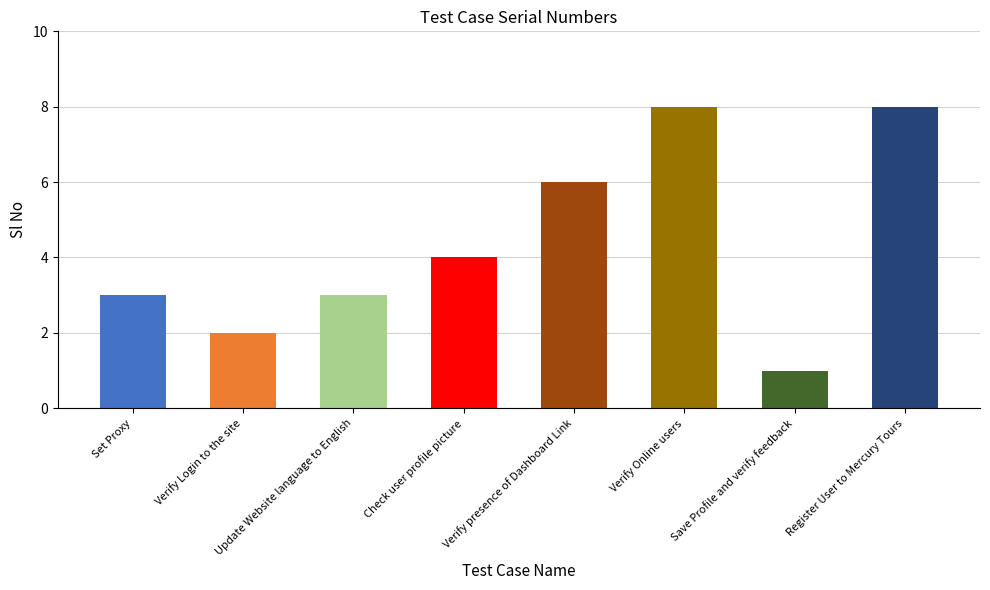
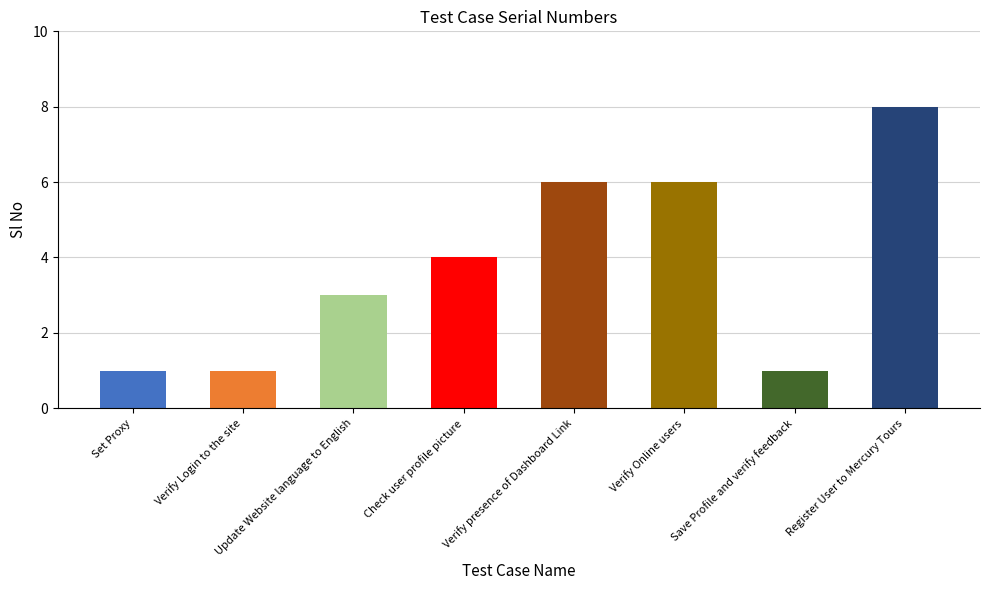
Set Proxy: 3 -> 1
Verify Login to the site: 2 -> 1
Verify Online users: 8 -> 6
